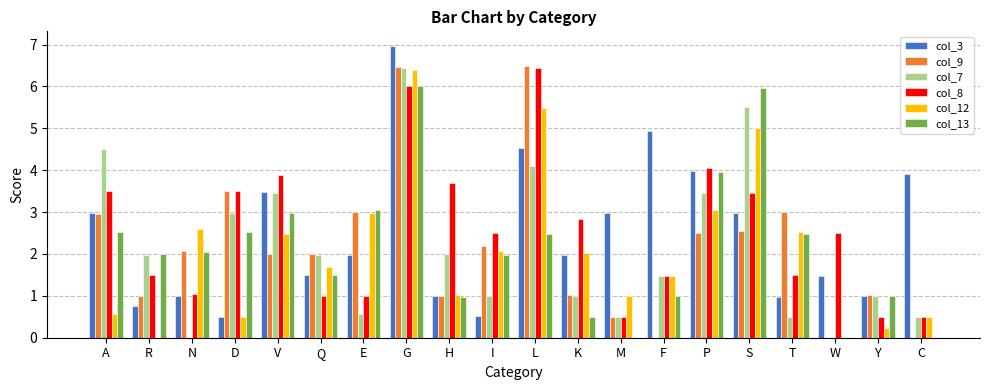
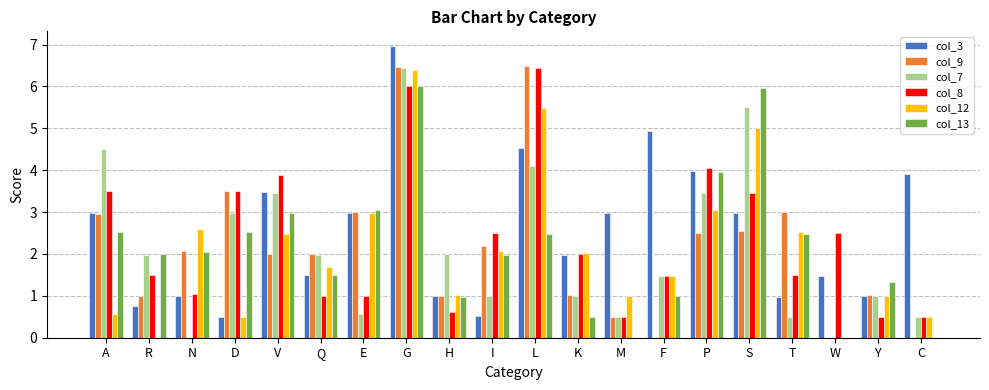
col_3, E: 2.0 -> 3.0
col_8, H: 3.7 -> 0.6
col_8, K: 2.8 -> 2.0
col_12, Y: 0.2 -> 1.0
col_13, Y: 1.0 -> 1.3
